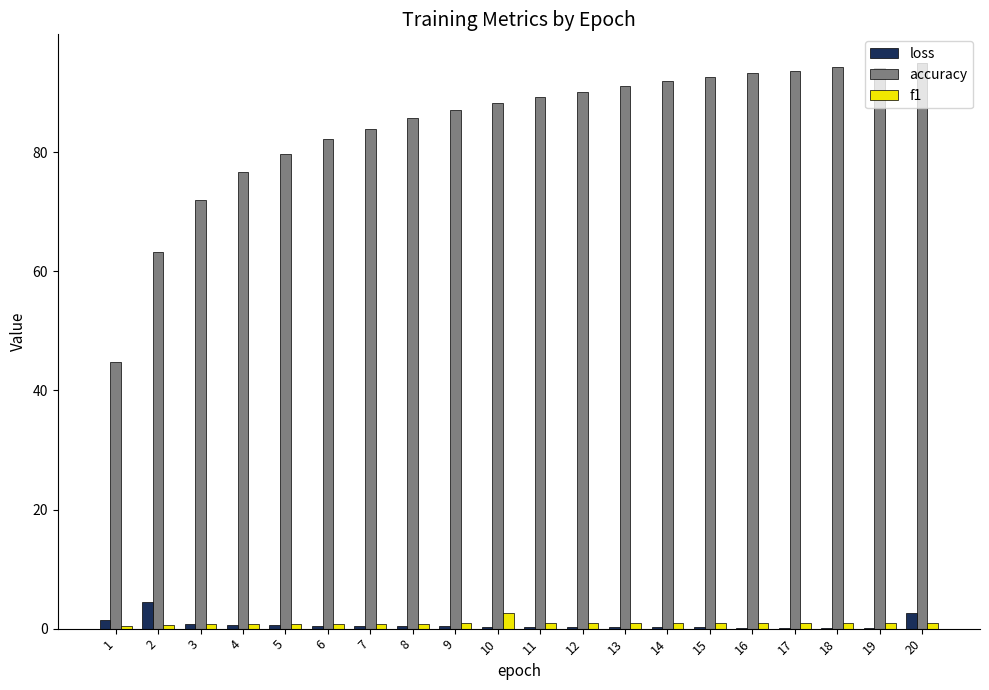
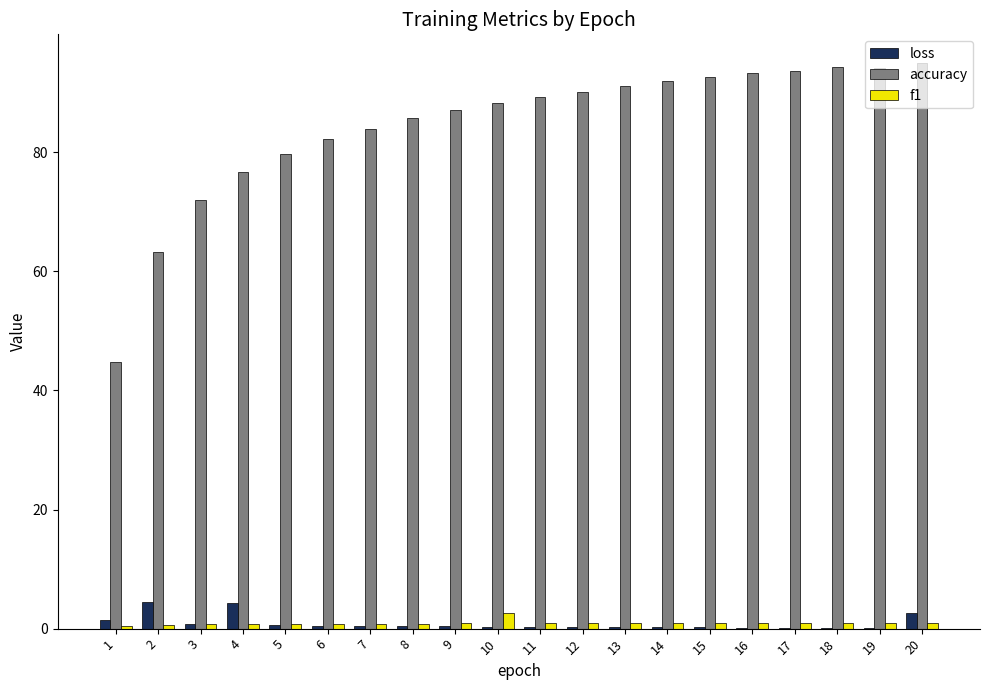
loss, 4: 1 -> 4
